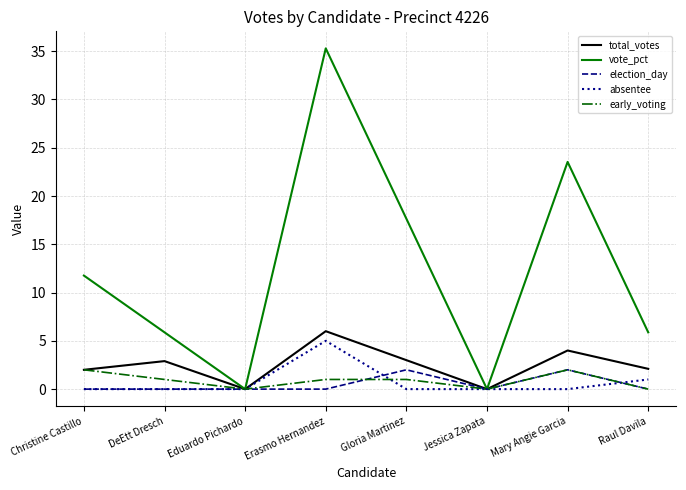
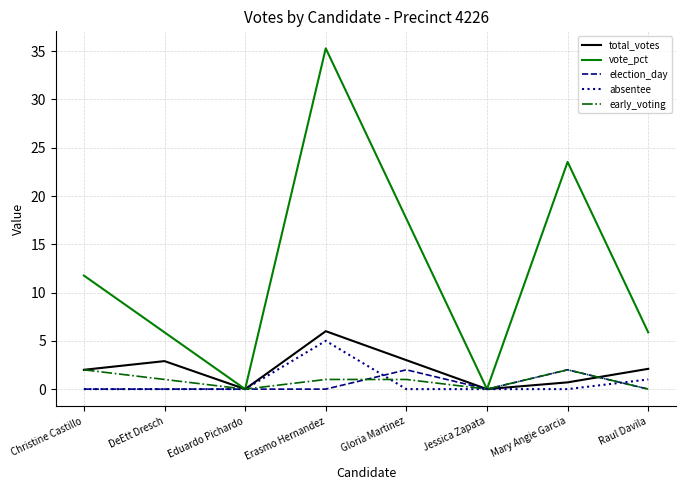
total_votes, Mary Angie Garcia: 4 -> 1
